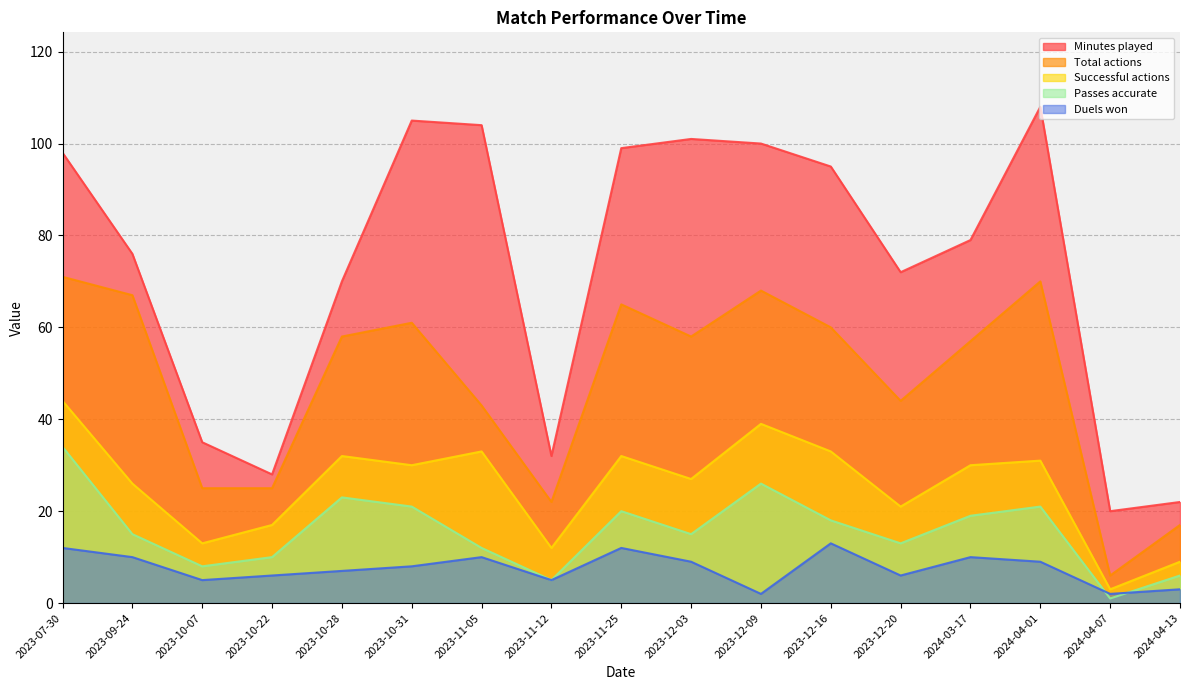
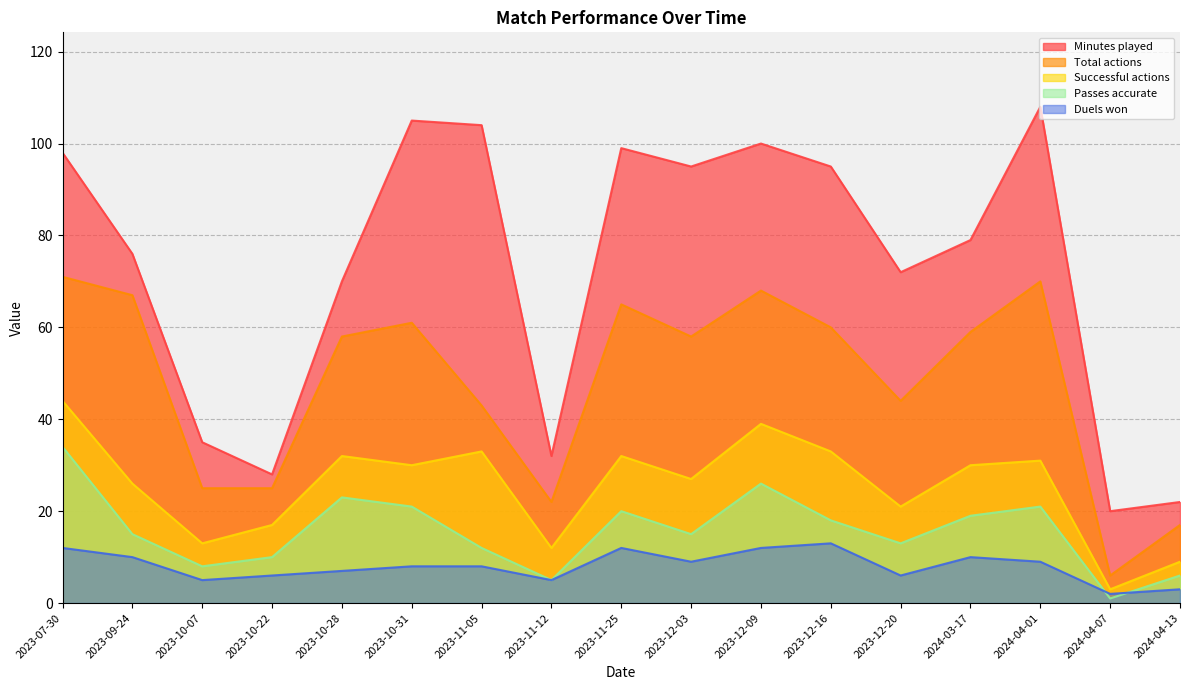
Duels won, 2023-11-05: 10 -> 8
Minutes played, 2023-12-03: 101 -> 95
Duels won, 2023-12-09: 2 -> 12
Total actions, 2024-03-17: 57 -> 59
